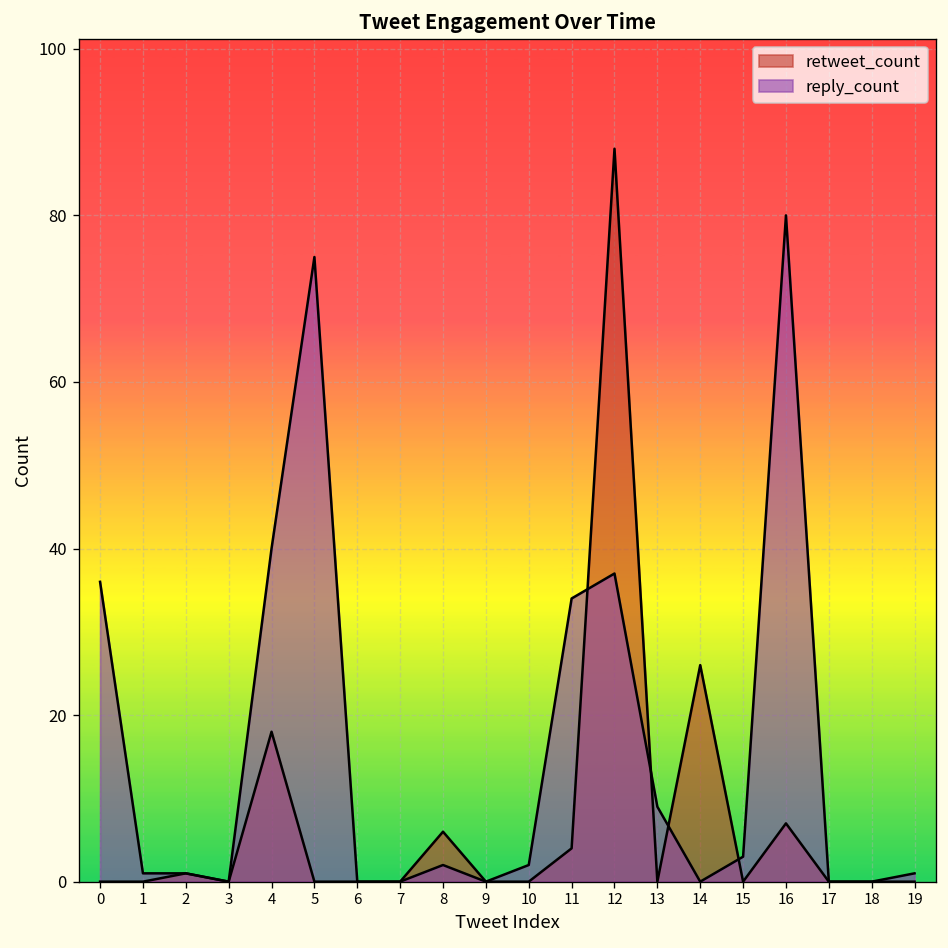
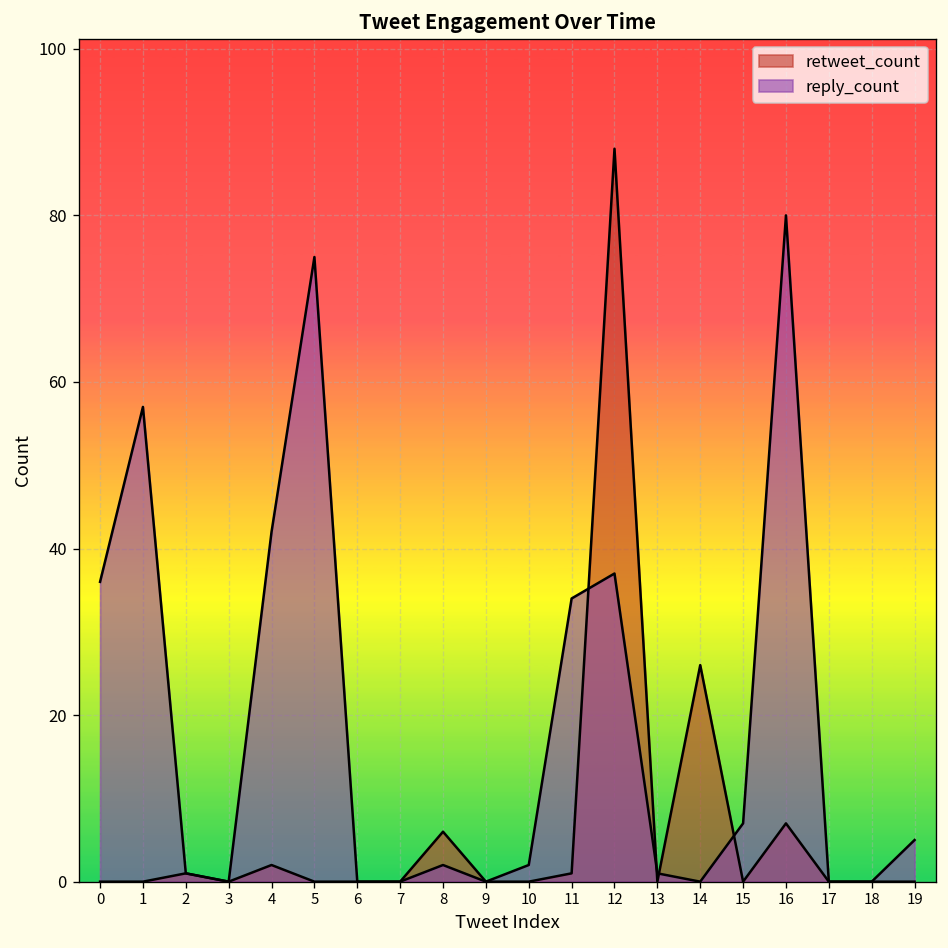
reply_count, 1: 1 -> 57
retweet_count, 4: 18 -> 2
reply_count, 4: 40 -> 42
retweet_count, 11: 4 -> 1
reply_count, 13: 9 -> 1
reply_count, 15: 3 -> 7
reply_count, 19: 1 -> 5
